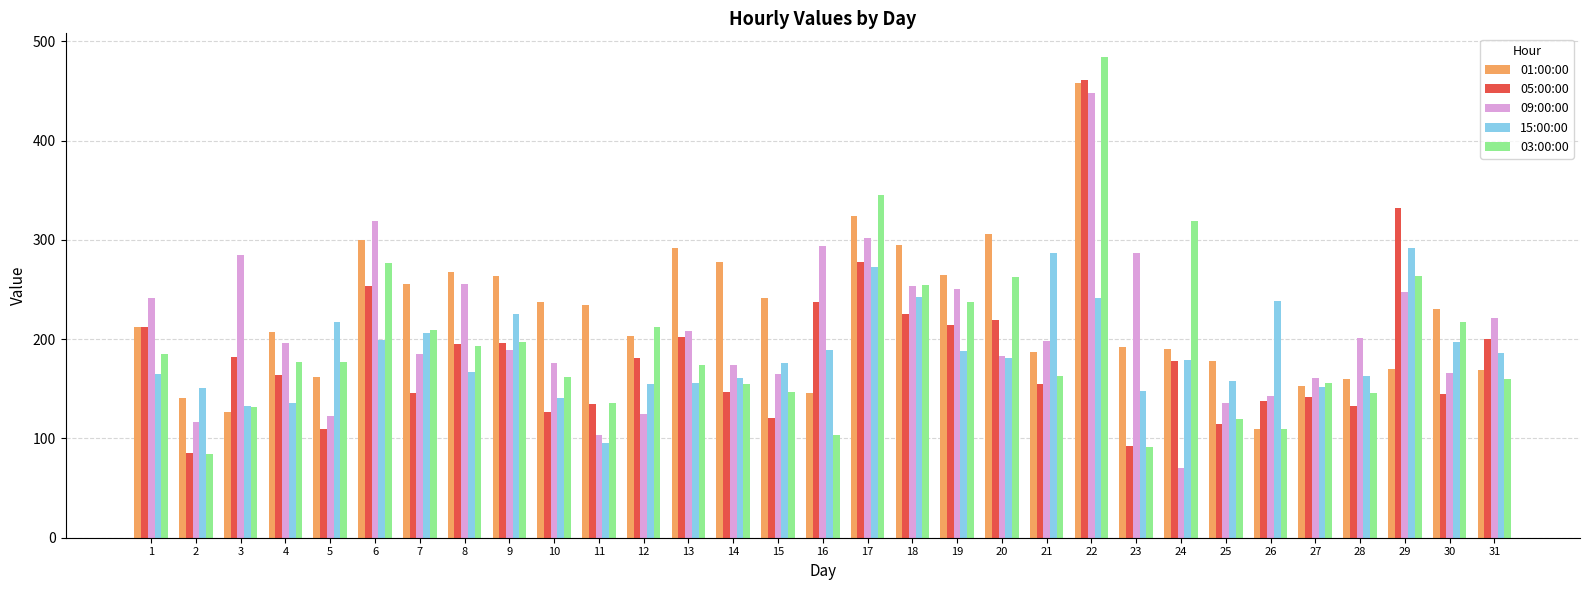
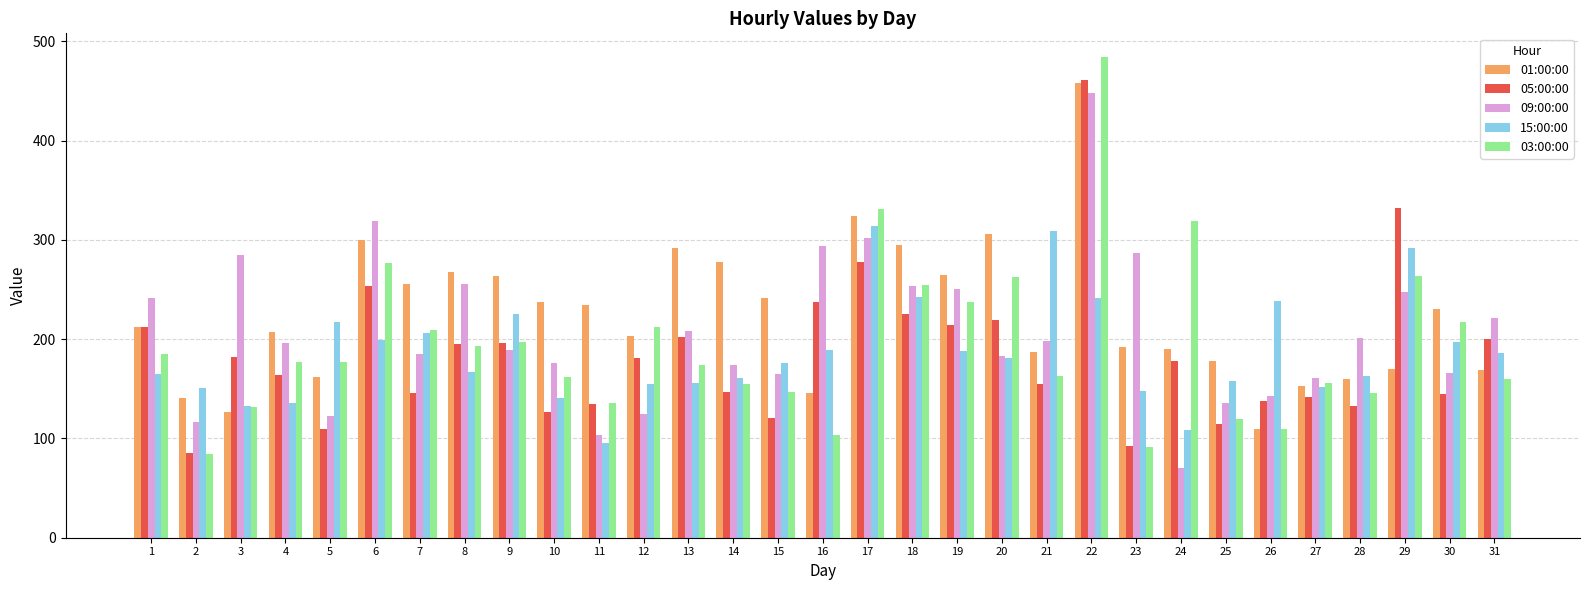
15:00:00, 17: 270 -> 310
03:00:00, 17: 350 -> 330
15:00:00, 21: 290 -> 310
15:00:00, 24: 180 -> 110
